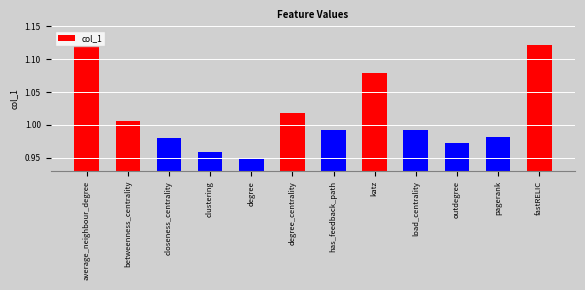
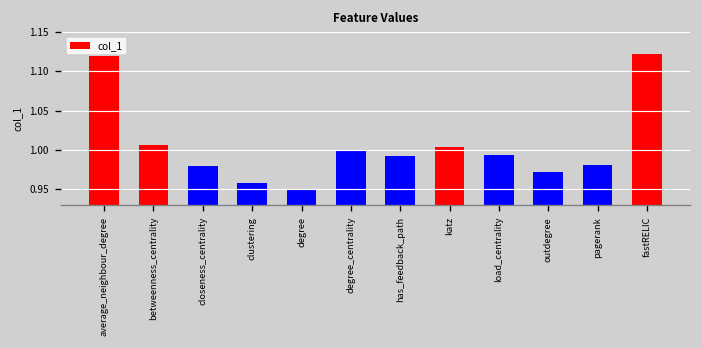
degree_centrality: 1.02 -> 1.00
katz: 1.08 -> 1.00
